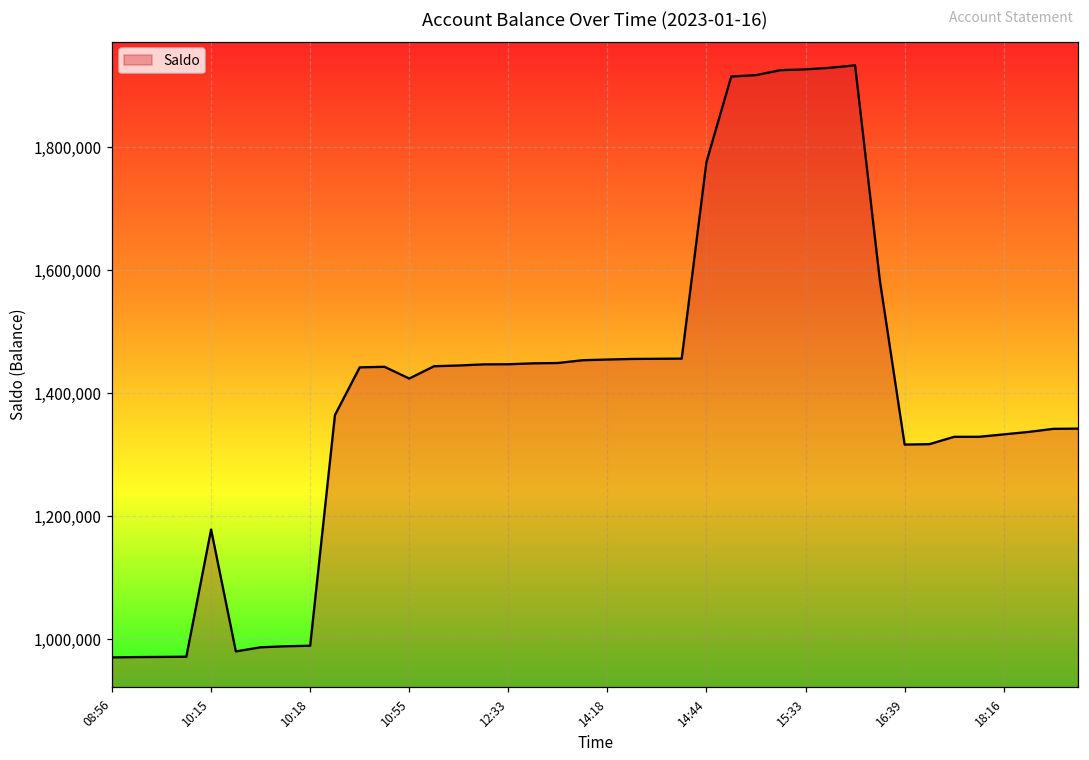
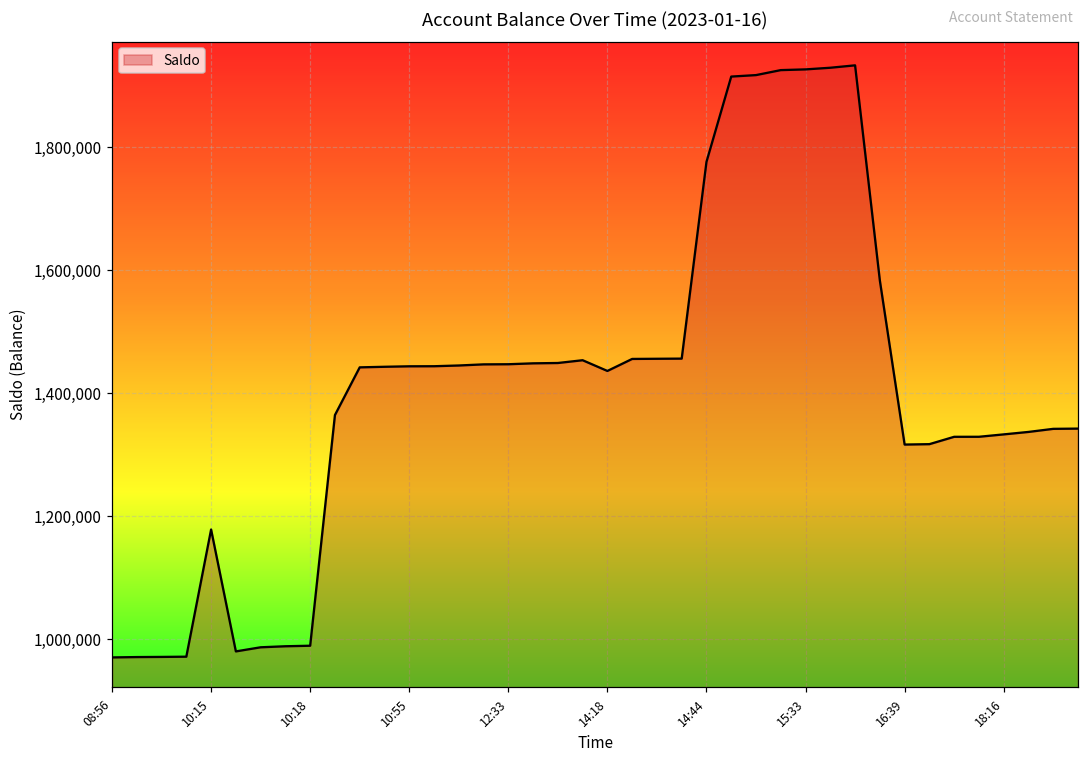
10:55: 1,420,000 -> 1,440,000
14:18: 1,450,000 -> 1,440,000
